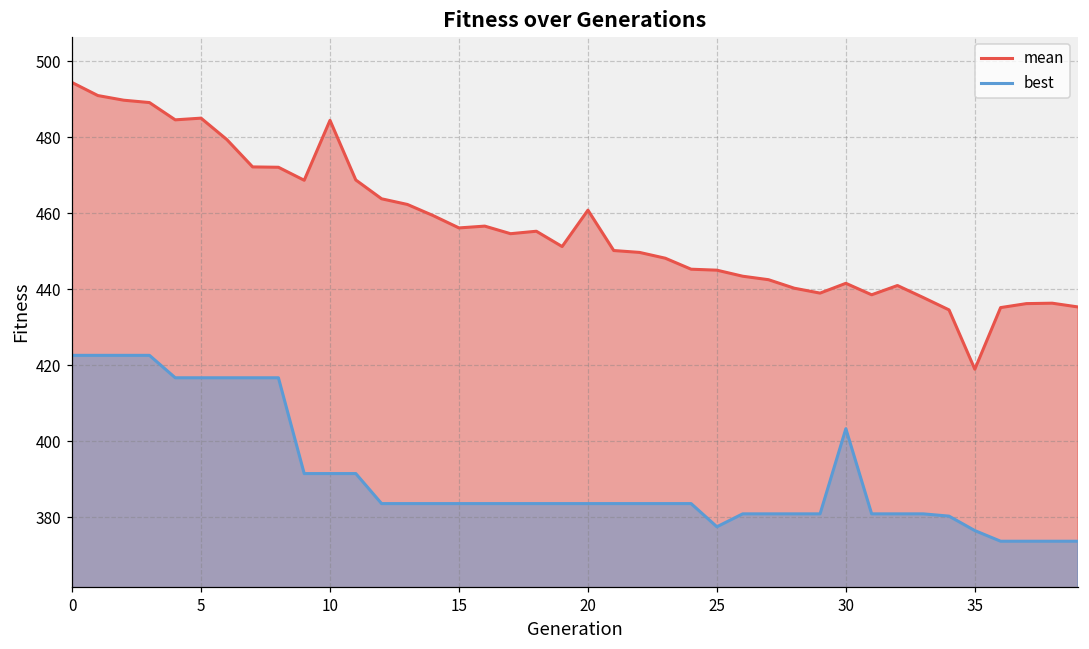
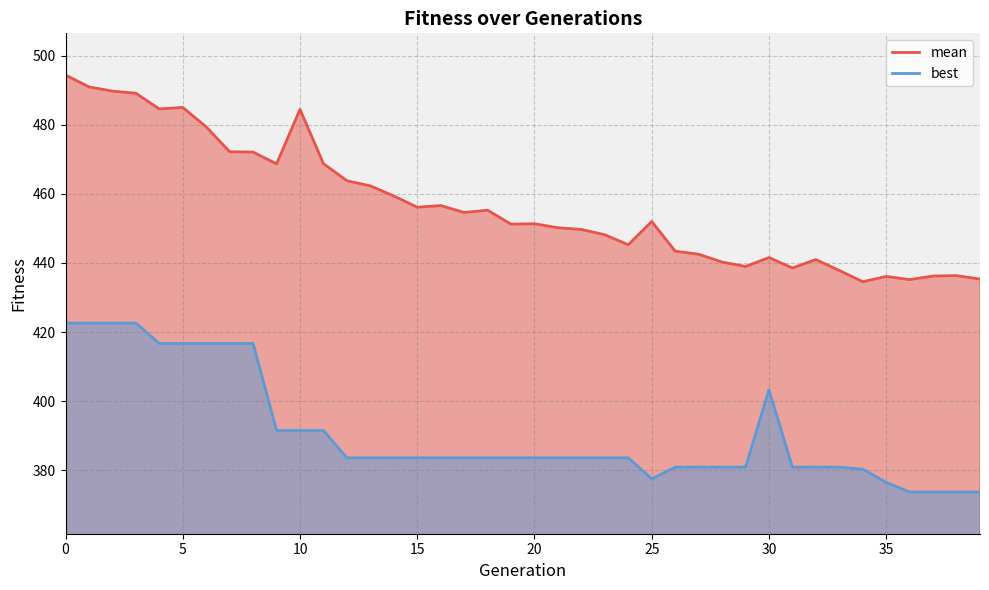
mean, 20: 461 -> 451
mean, 25: 445 -> 452
mean, 35: 419 -> 436
